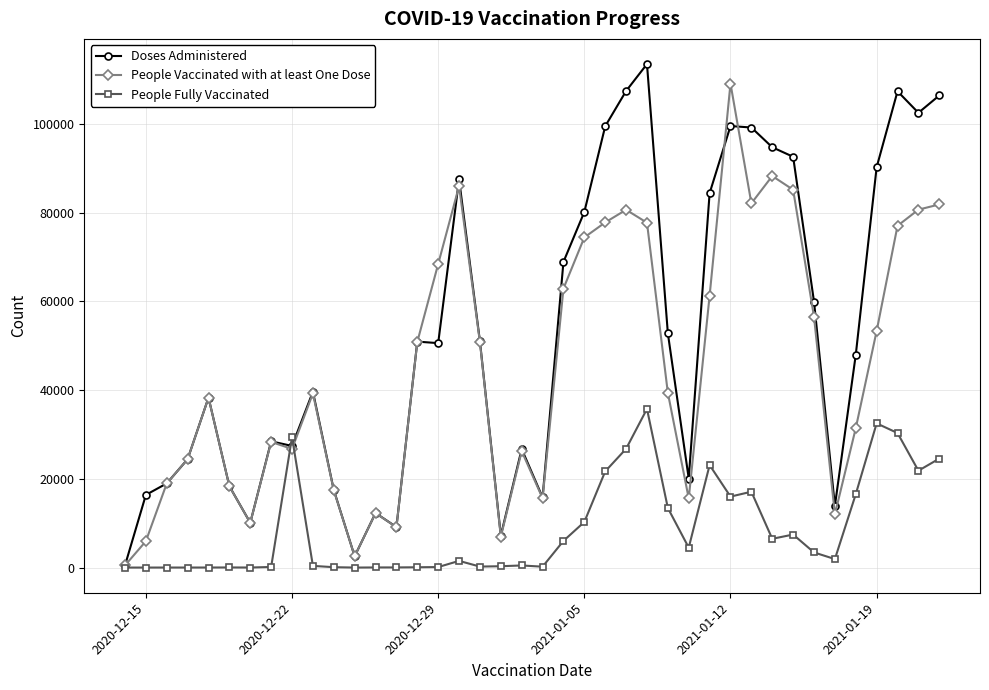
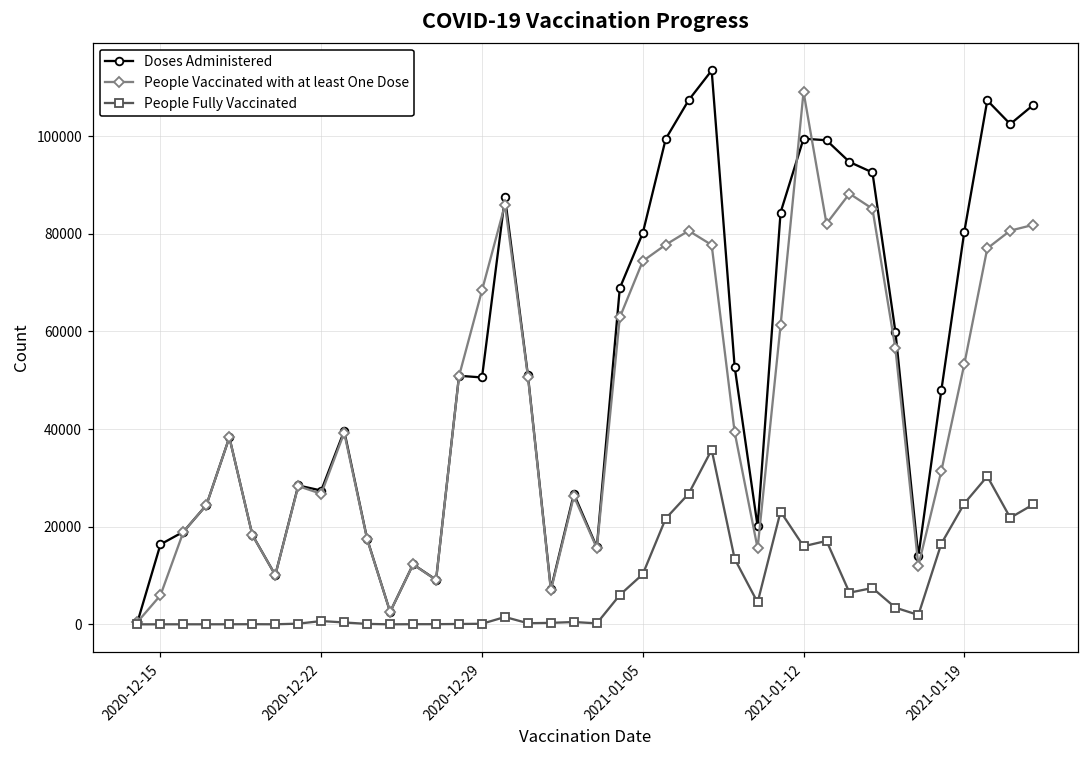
People Fully Vaccinated, 2020-12-22: 29000 -> 1000
Doses Administered, 2021-01-19: 90000 -> 80000
People Fully Vaccinated, 2021-01-19: 33000 -> 25000
